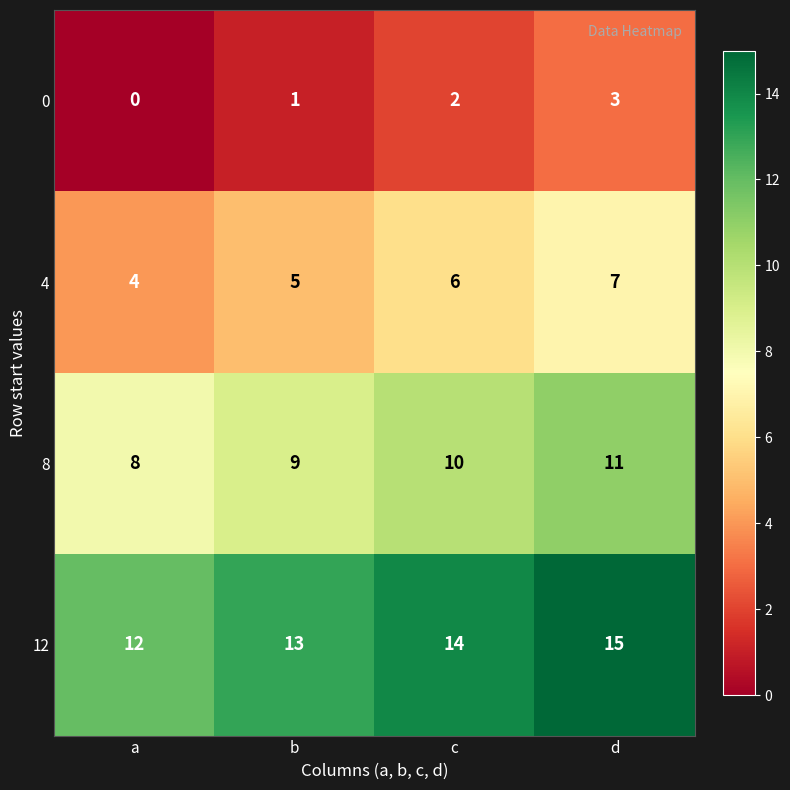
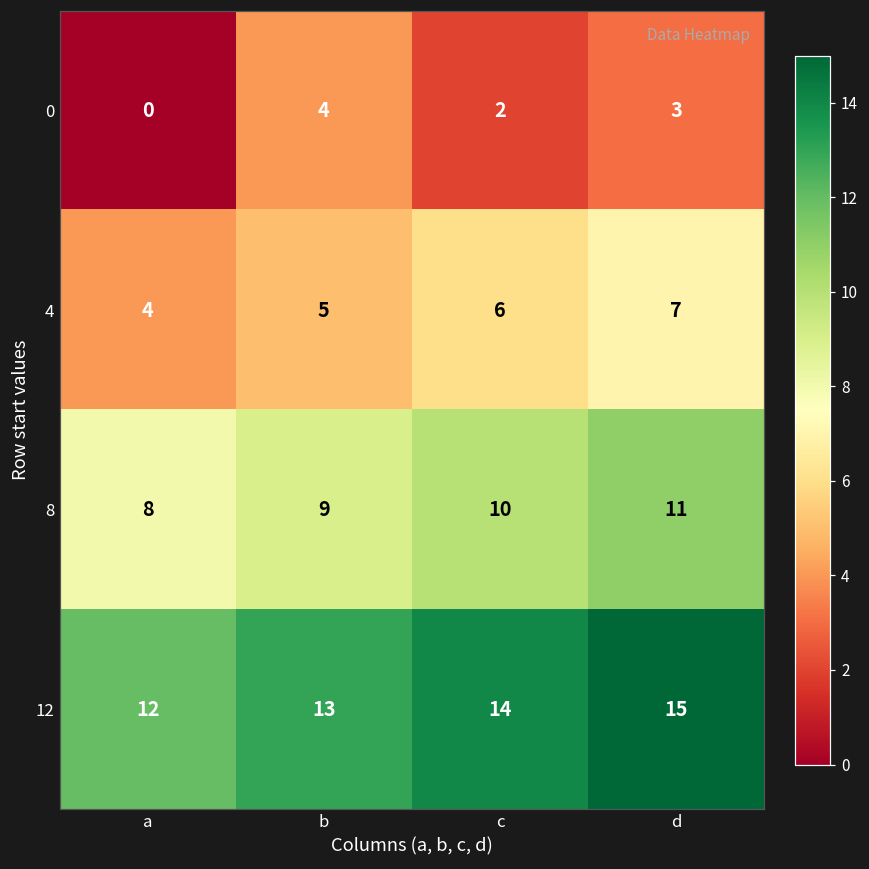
0, b: 1 -> 4
